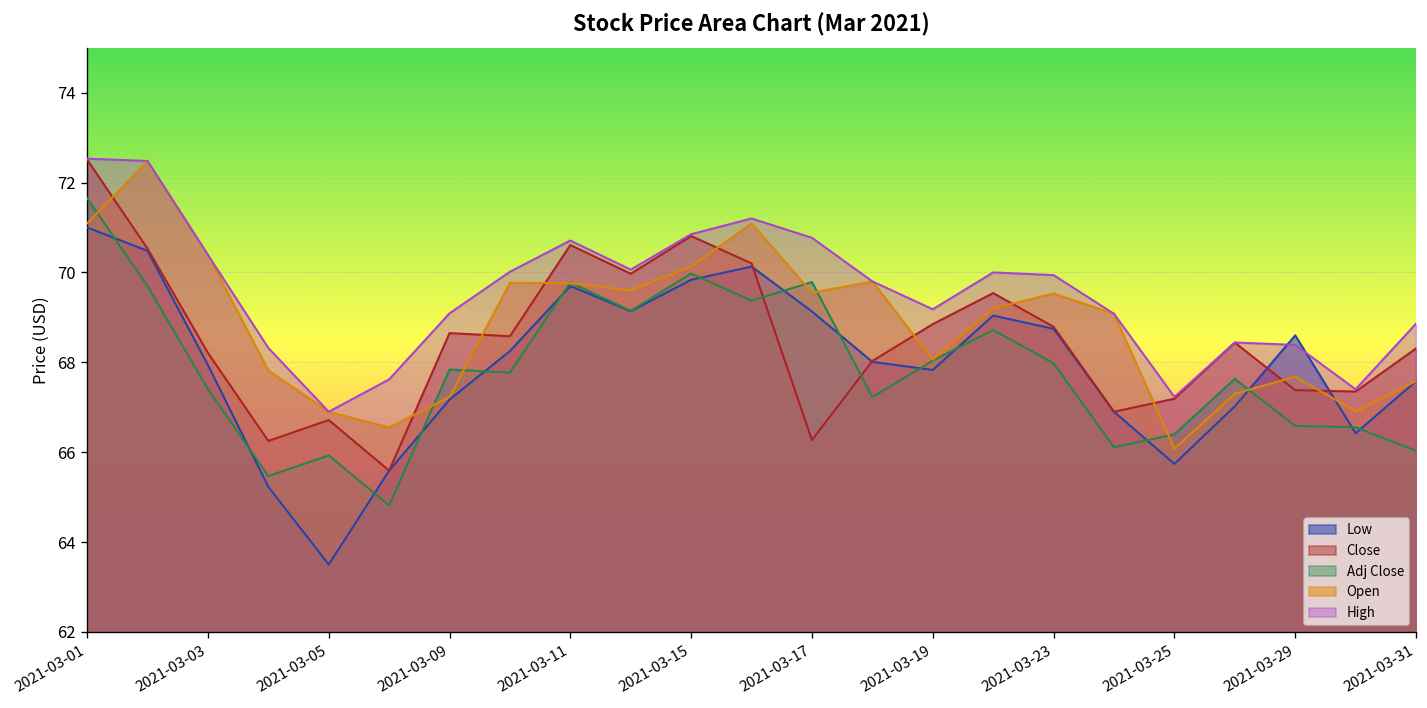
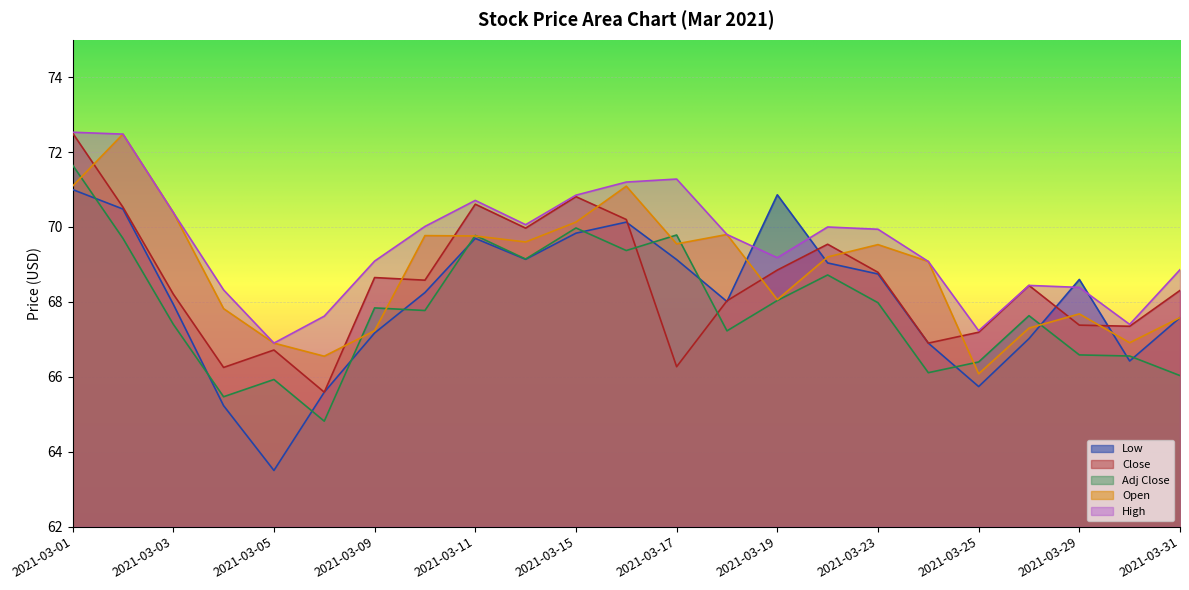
High, 2021-03-17: 70.8 -> 71.3
Low, 2021-03-19: 67.8 -> 70.9
